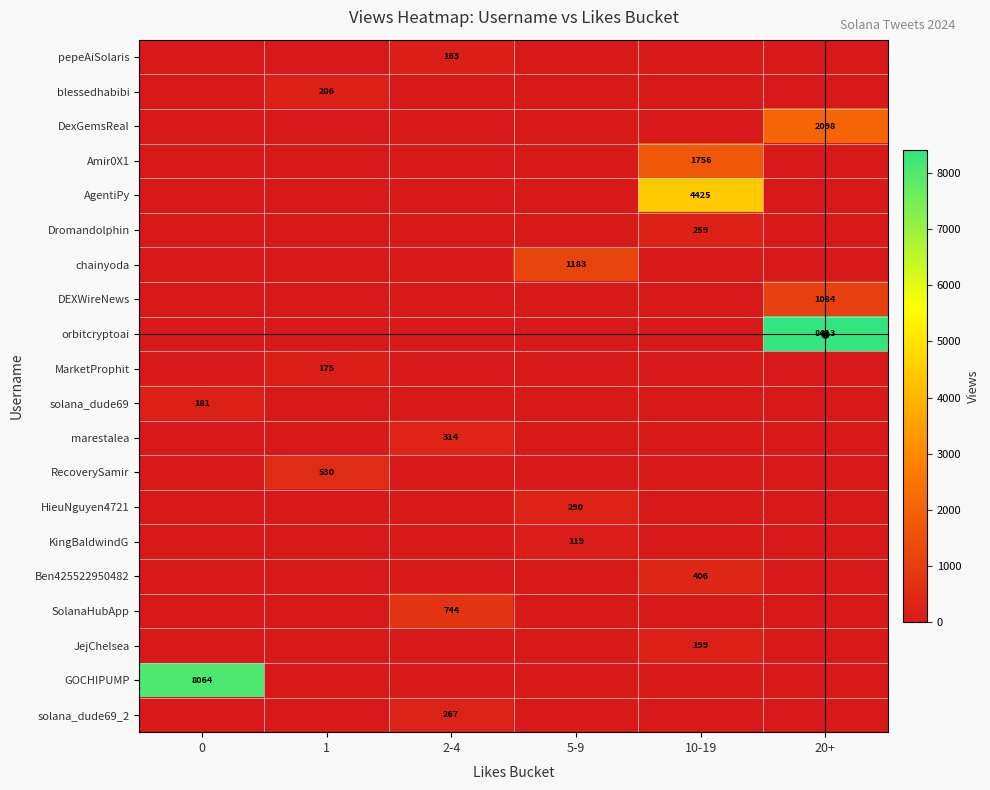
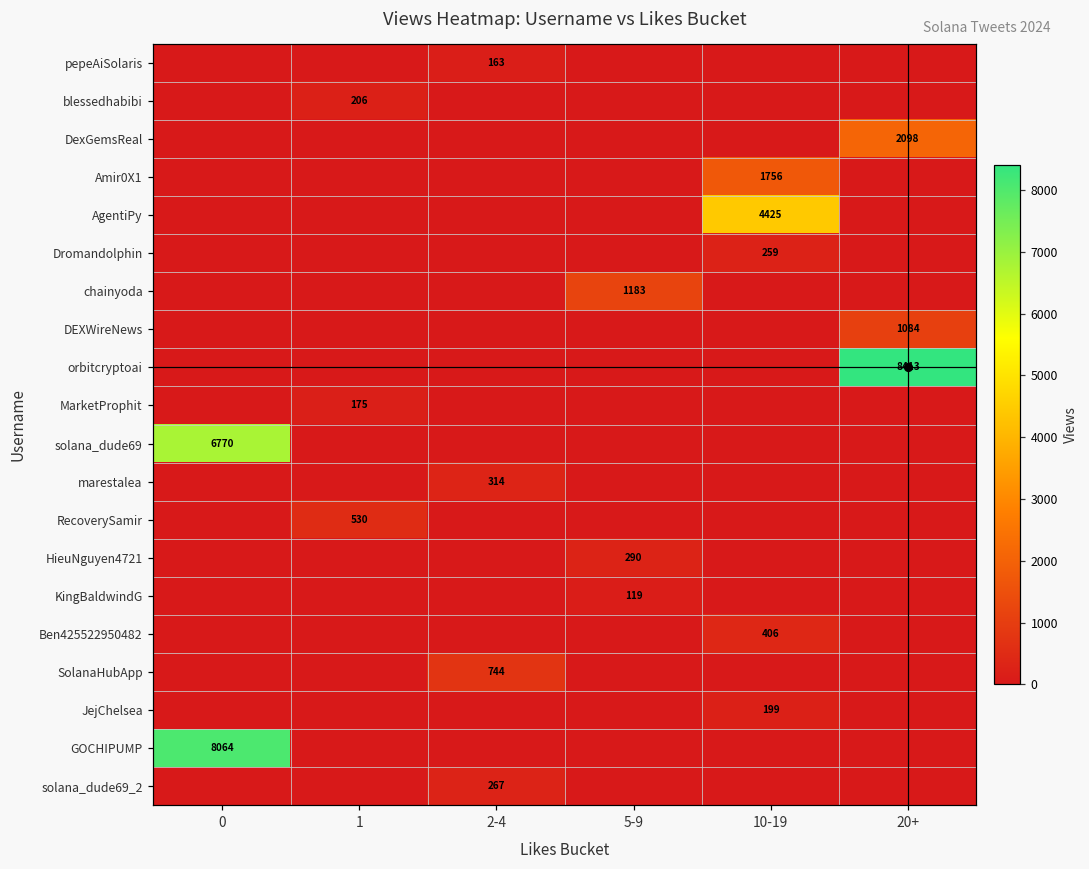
solana_dude69, 0: 181 -> 6770
